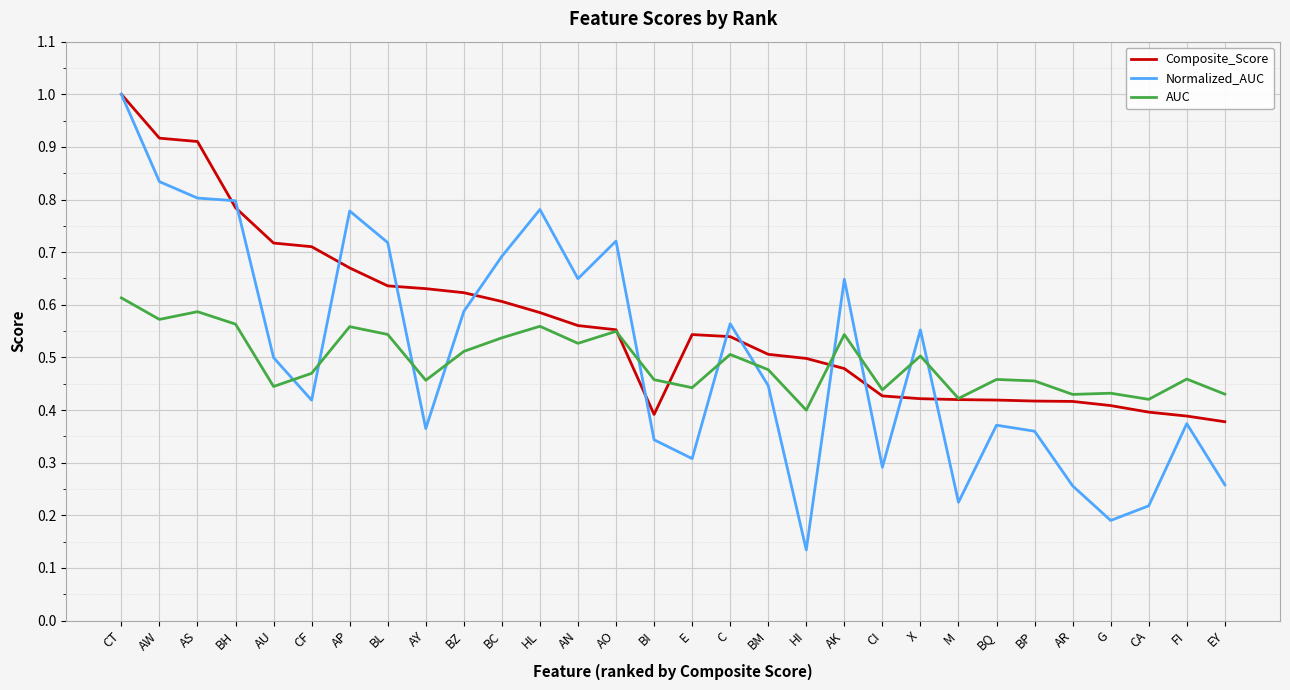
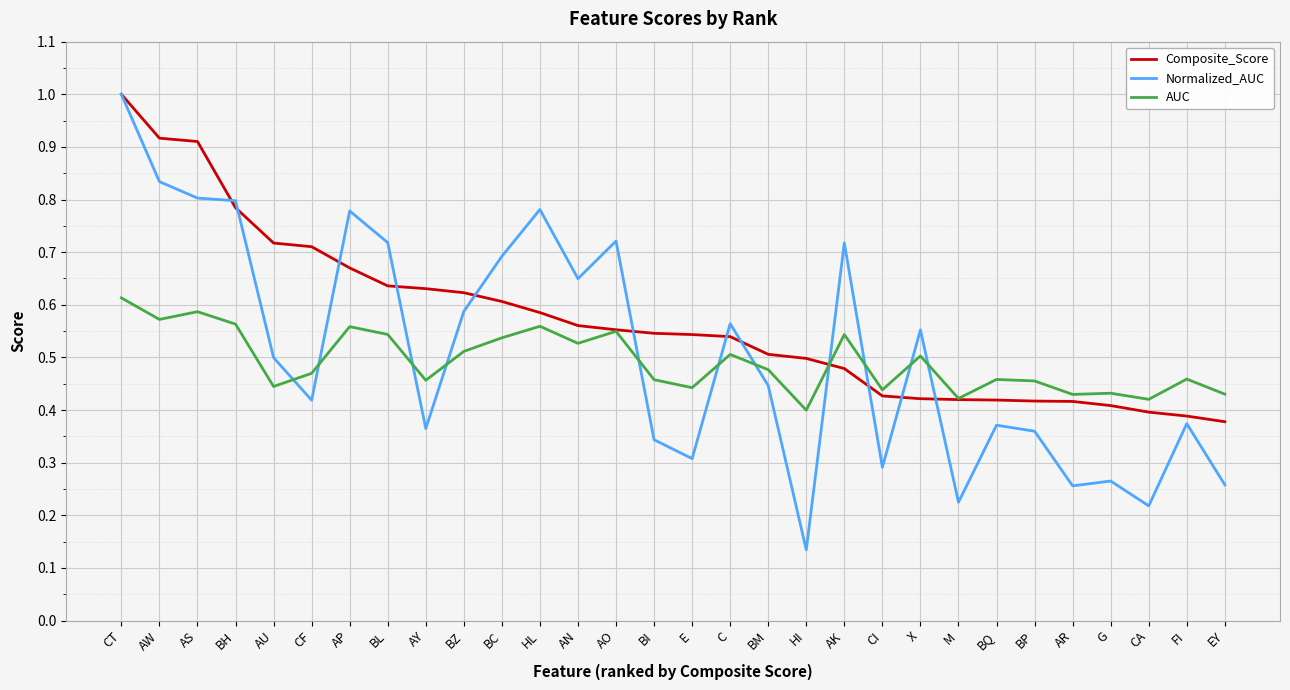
Composite_Score, BI: 0.39 -> 0.55
Normalized_AUC, AK: 0.65 -> 0.72
Normalized_AUC, G: 0.19 -> 0.27
